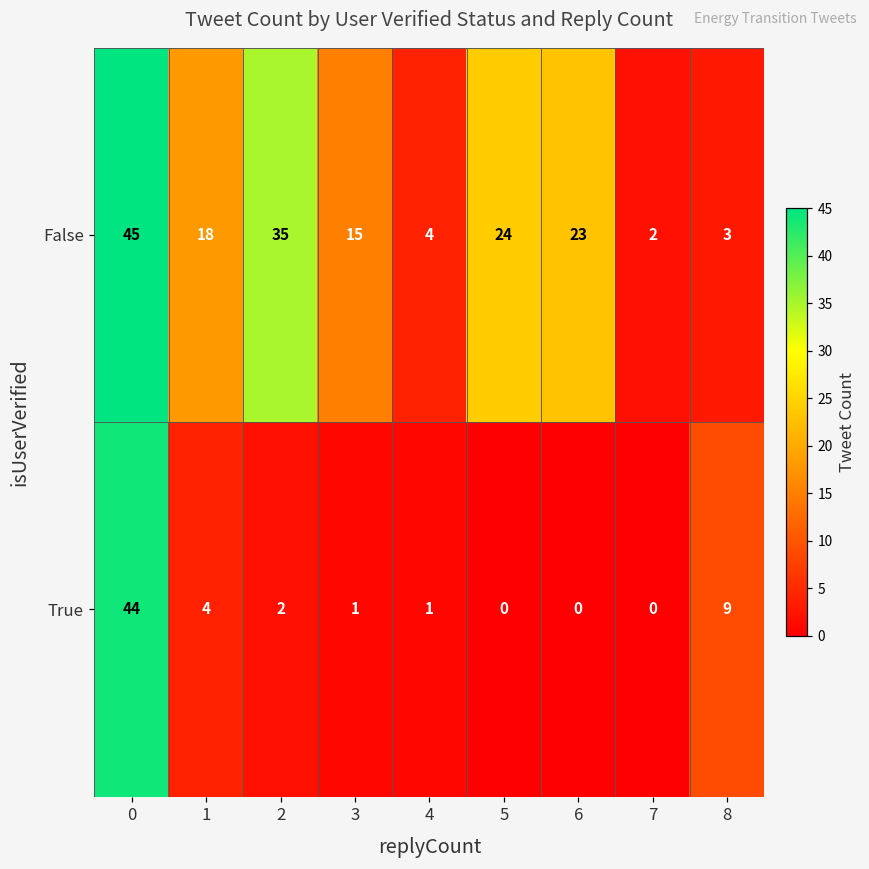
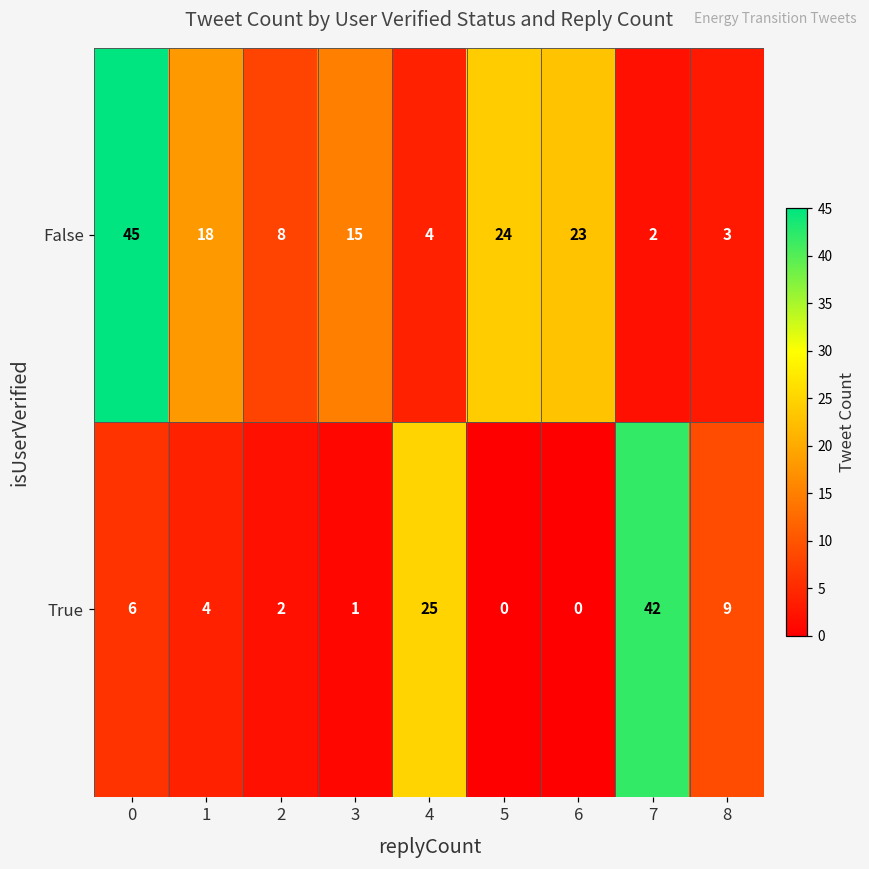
False, 2: 35 -> 8
True, 0: 44 -> 6
True, 4: 1 -> 25
True, 7: 0 -> 42
